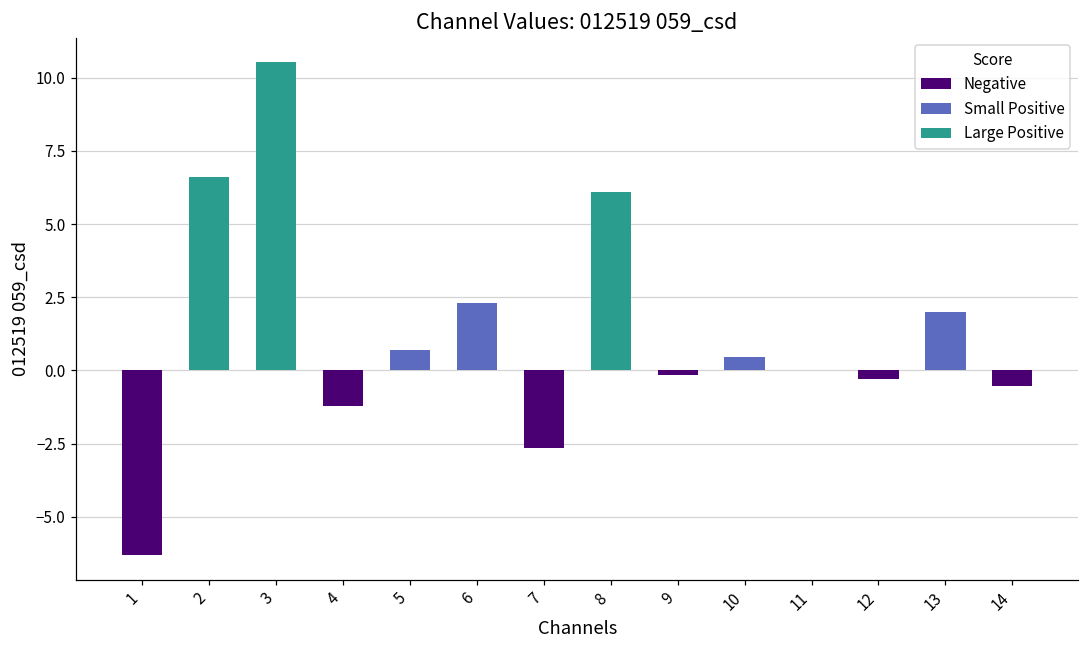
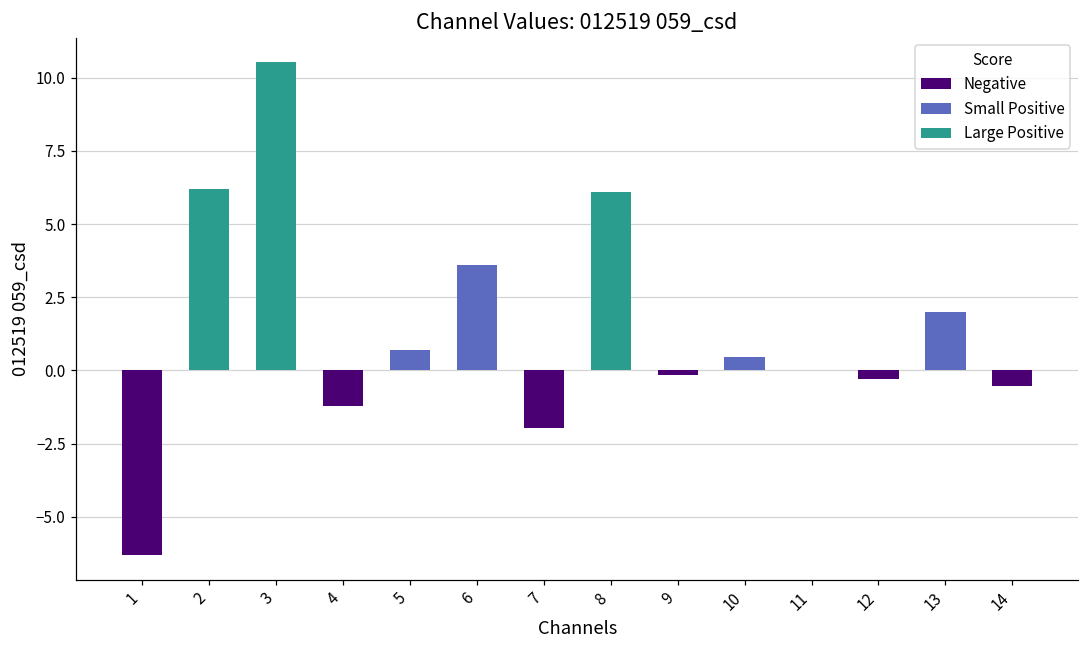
2: 6.6 -> 6.2
6: 2.3 -> 3.6
7: -2.7 -> -1.9
